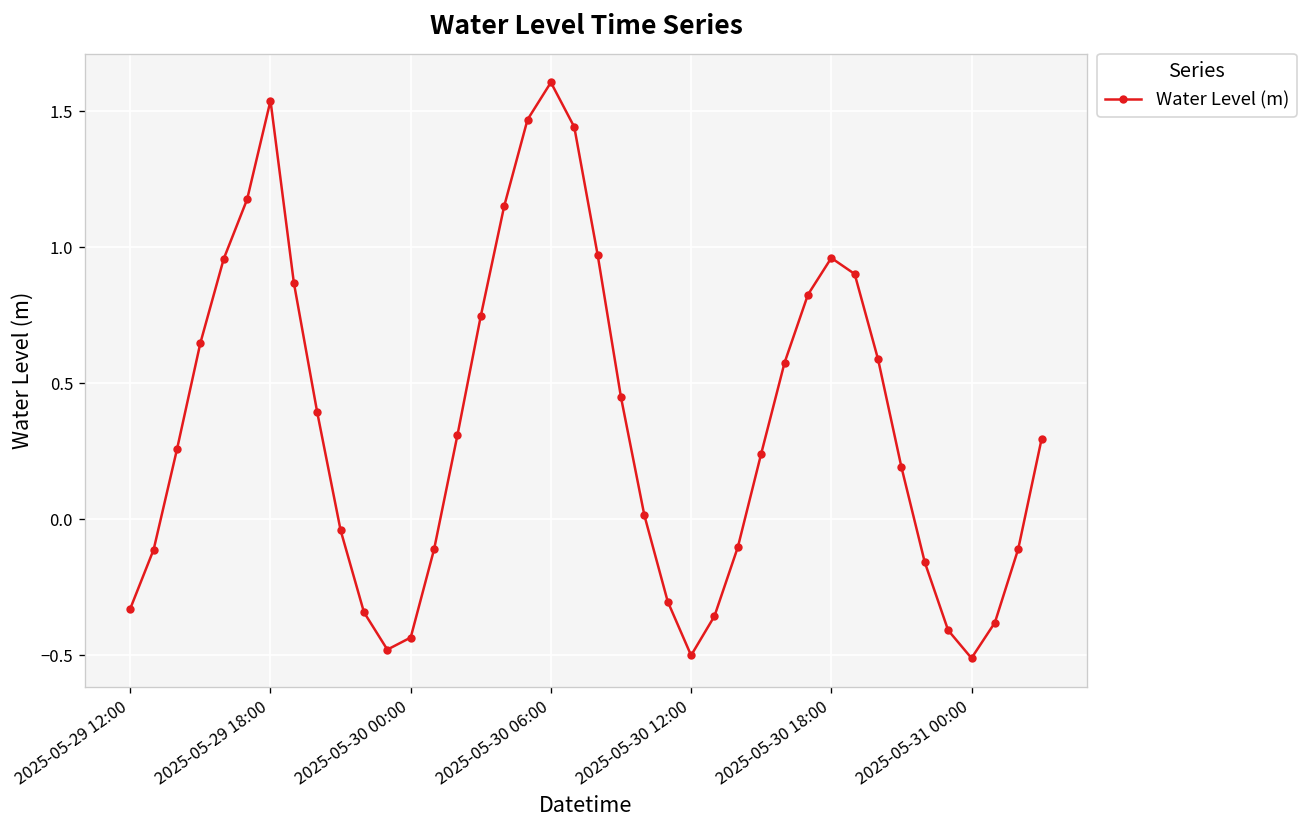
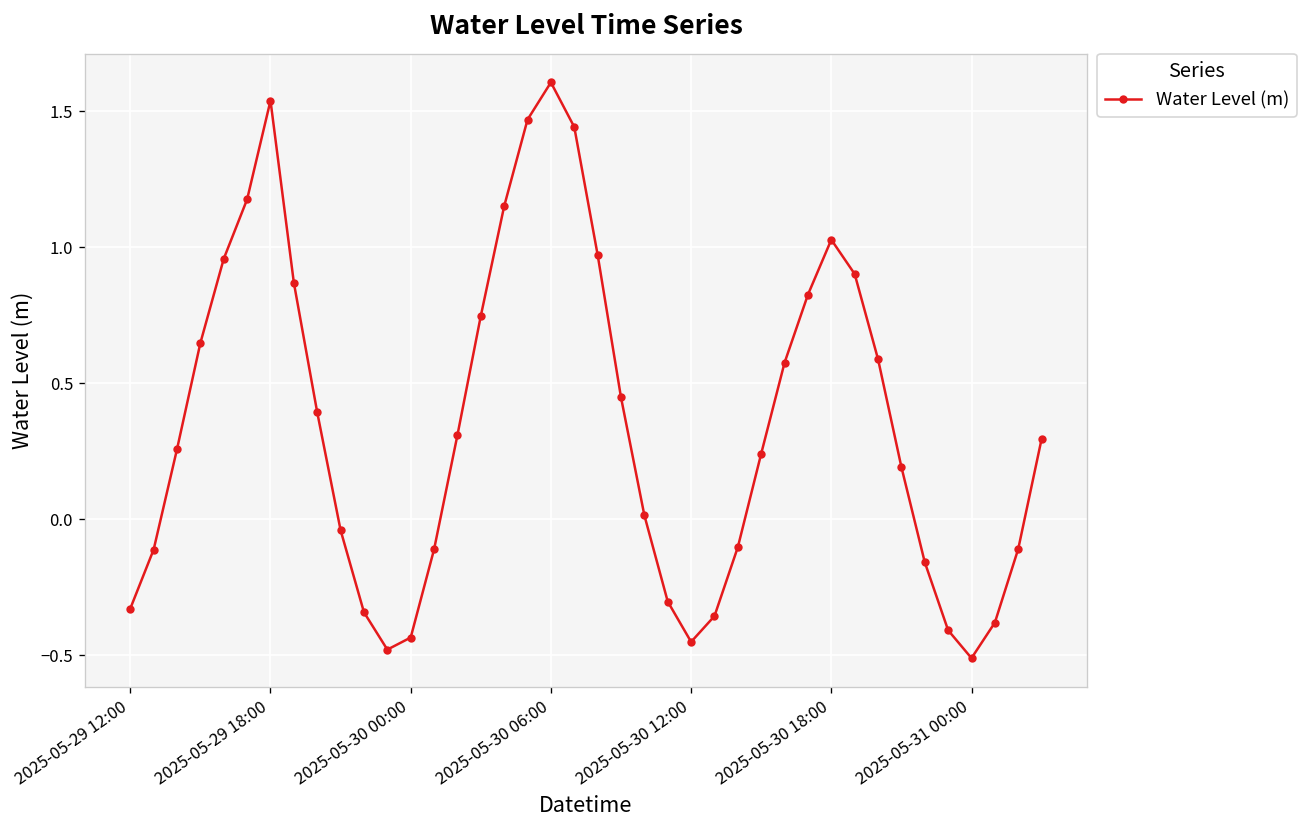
2025-05-30 12:00: -0.50 -> -0.45
2025-05-30 18:00: 0.96 -> 1.03
